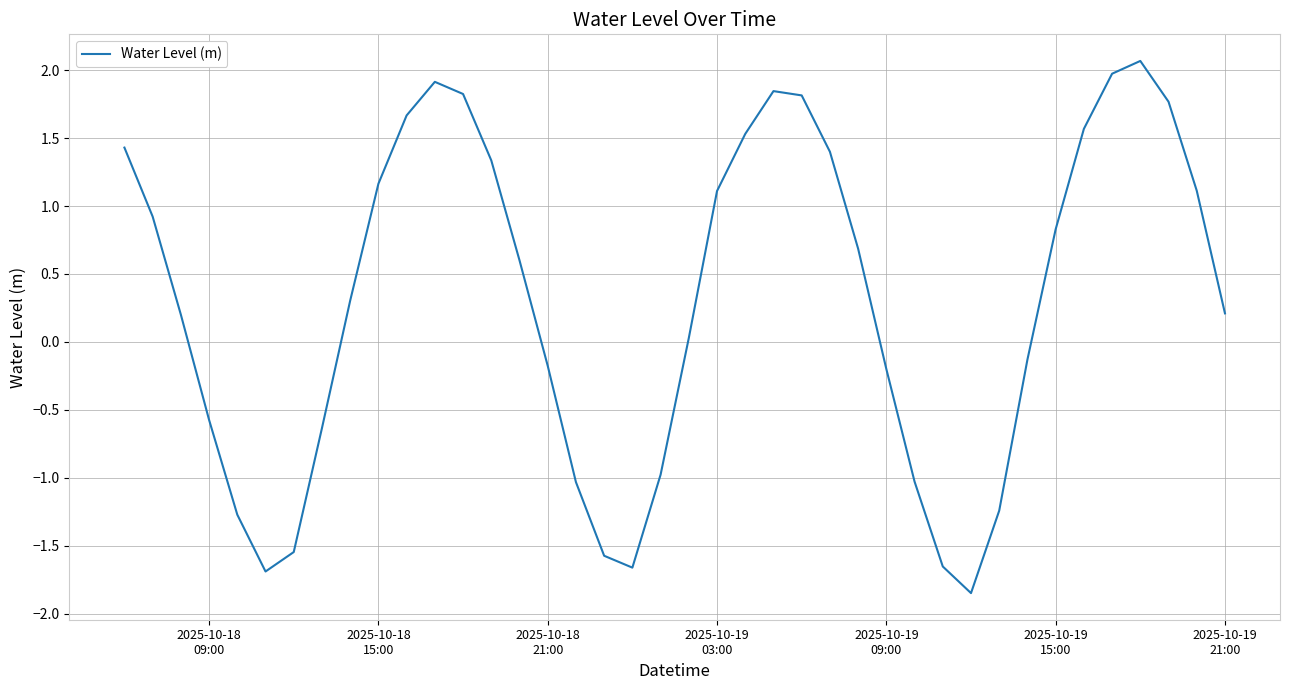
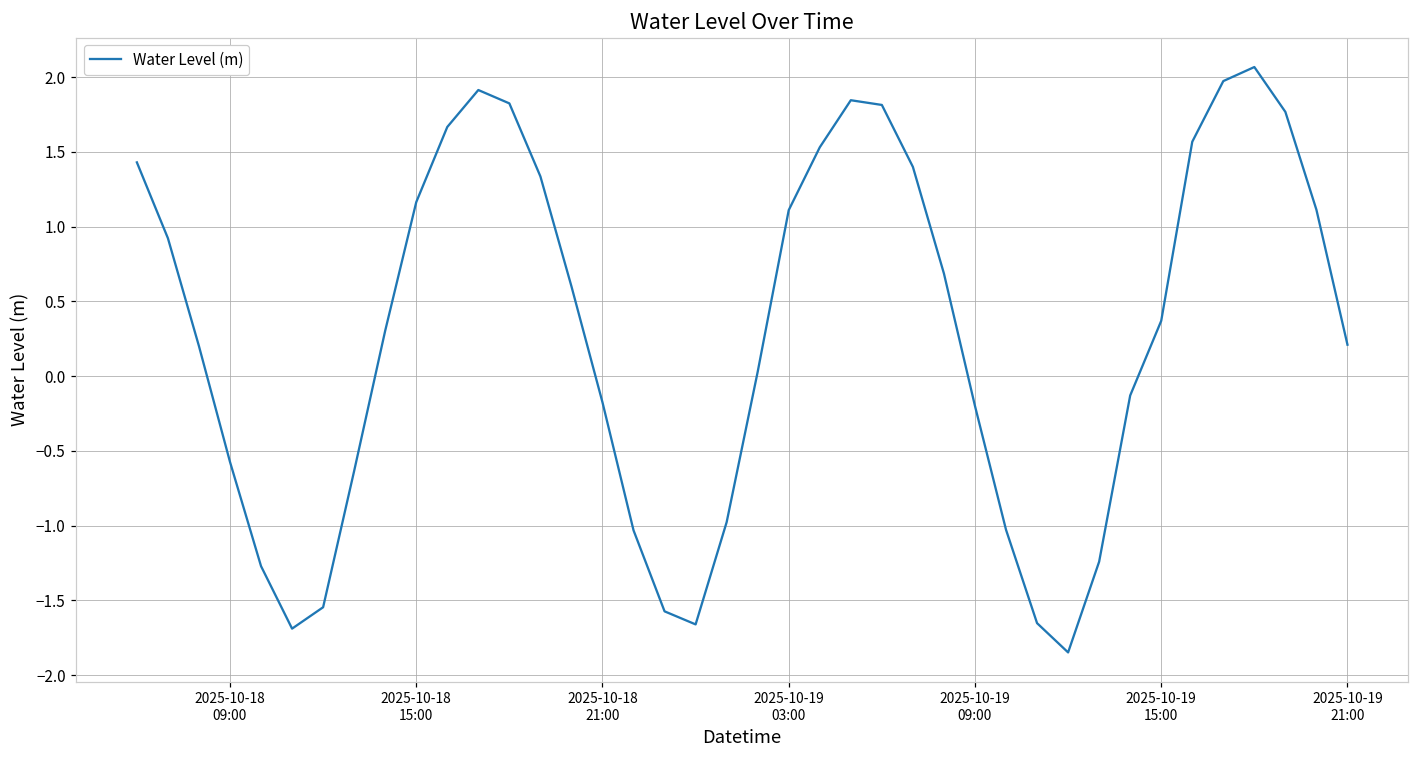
2025-10-19 15:00: 0.83 -> 0.37
